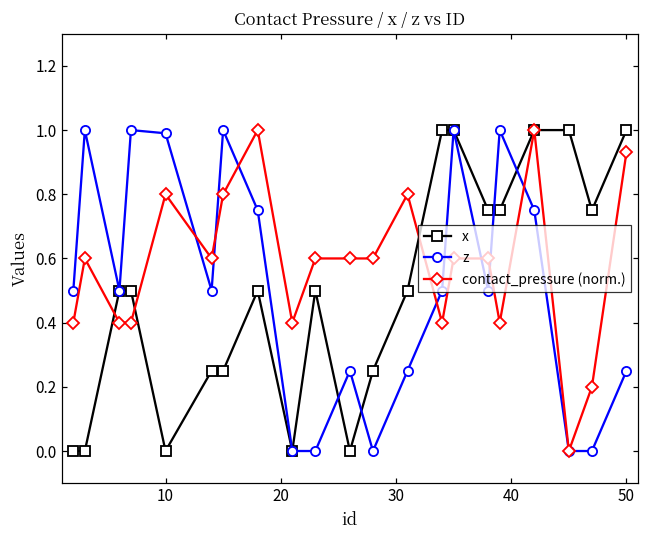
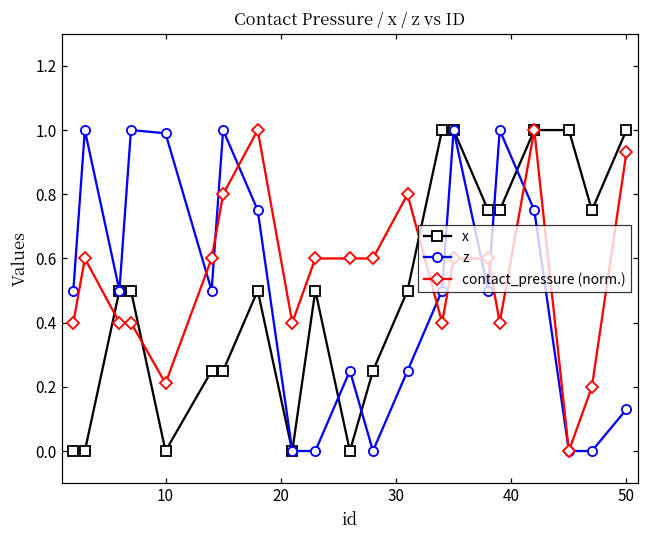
contact_pressure (norm.), 10: 0.80 -> 0.21
z, 50: 0.25 -> 0.13
